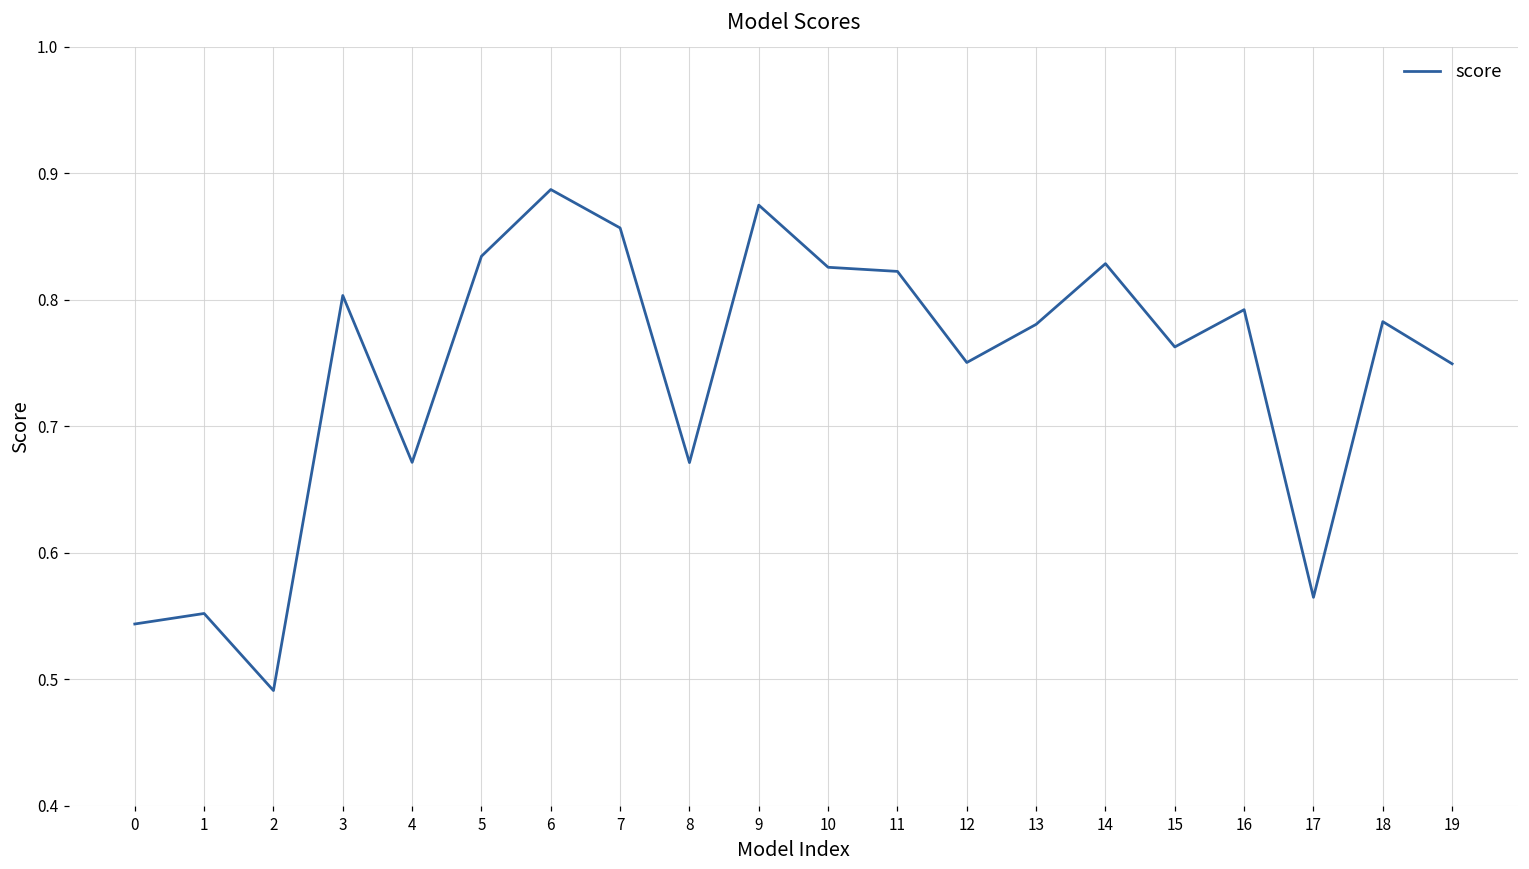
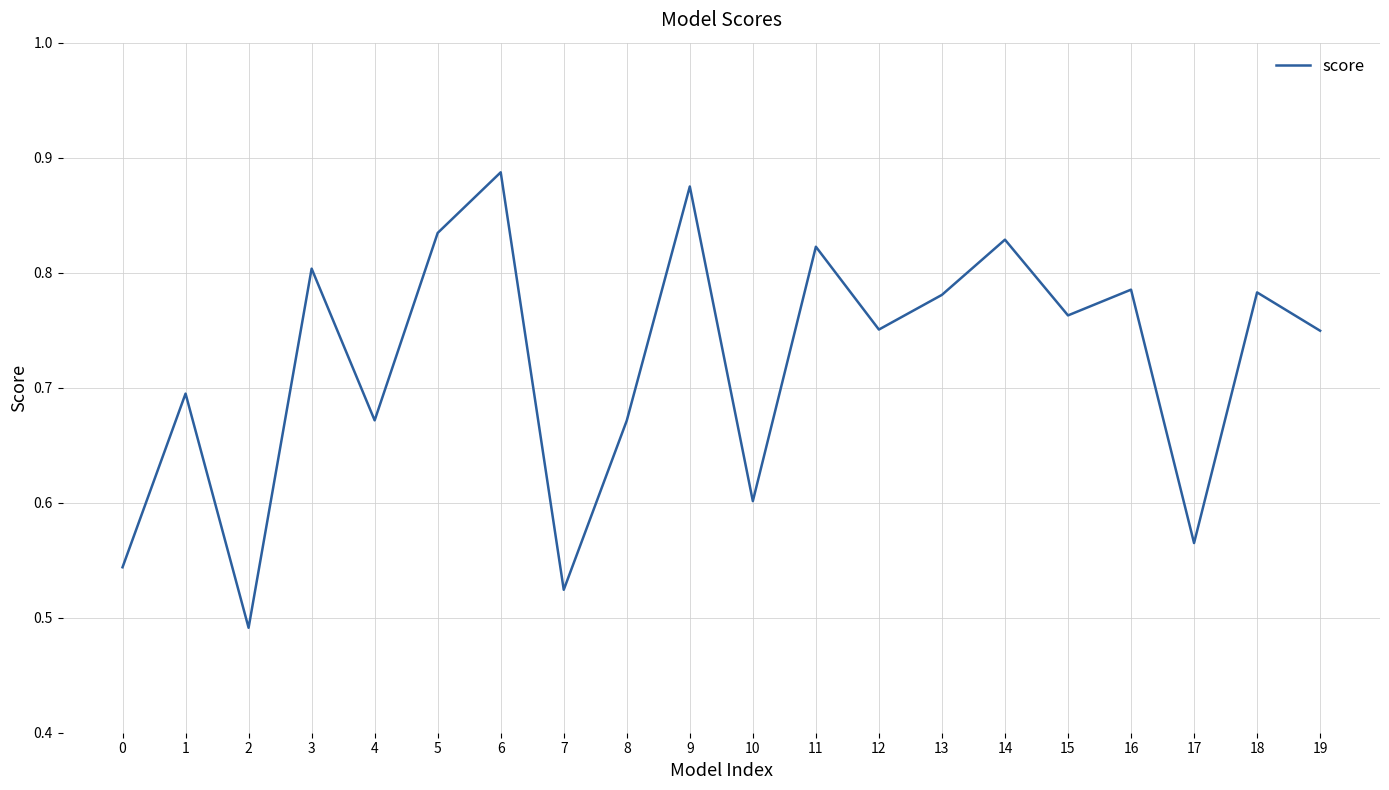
1: 0.552 -> 0.695
7: 0.857 -> 0.524
10: 0.826 -> 0.601
16: 0.792 -> 0.785
